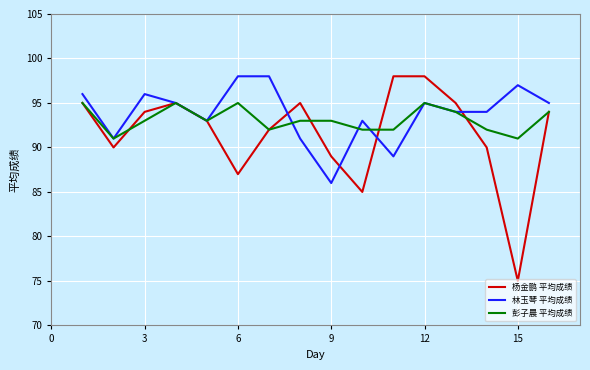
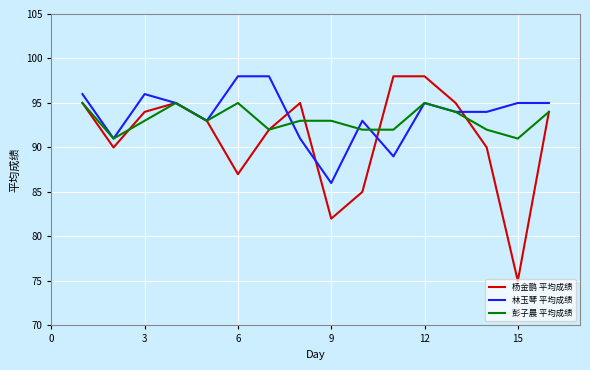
杨金鹏 平均成绩, 9: 89 -> 82
林玉琴 平均成绩, 15: 97 -> 95
